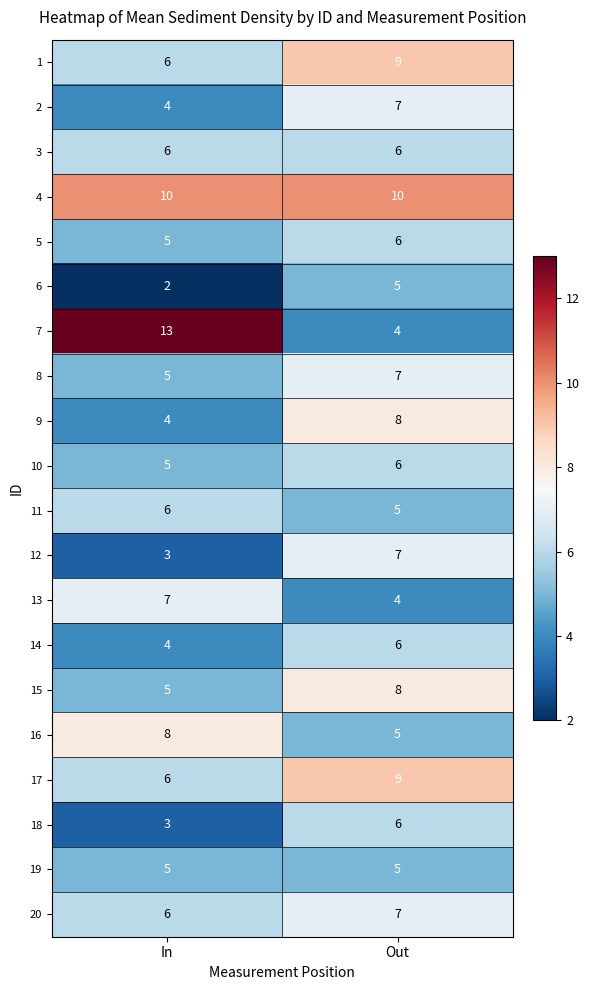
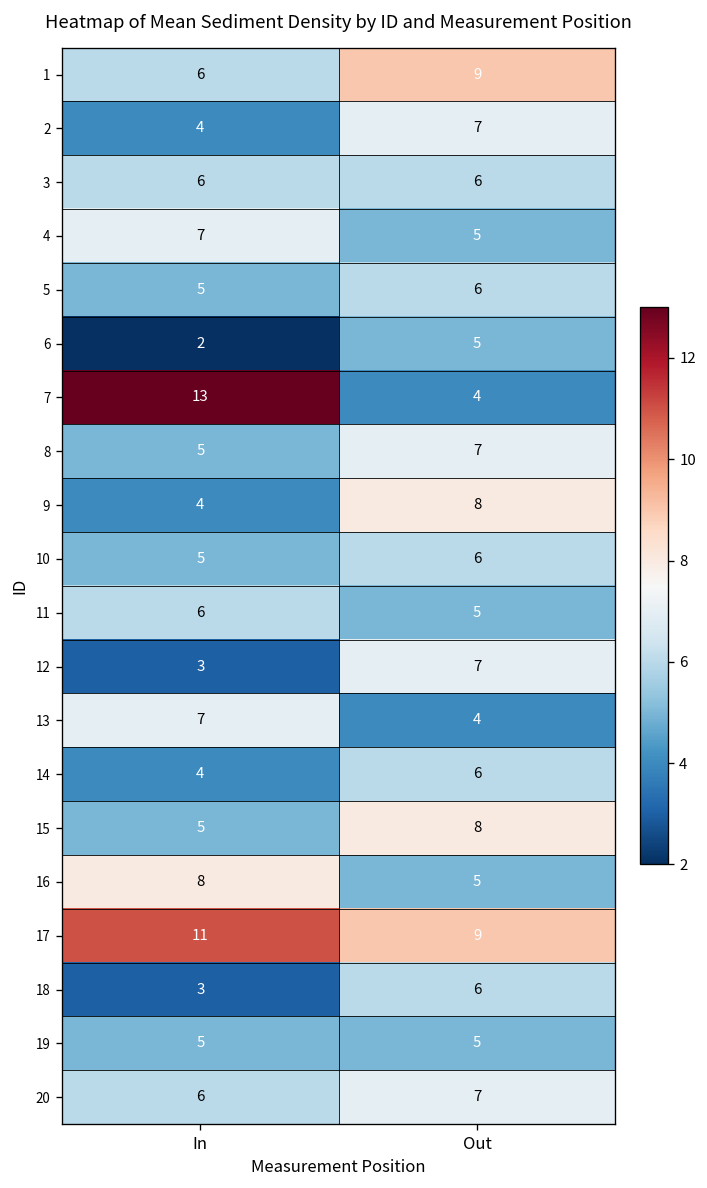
4, In: 10 -> 7
4, Out: 10 -> 5
17, In: 6 -> 11
